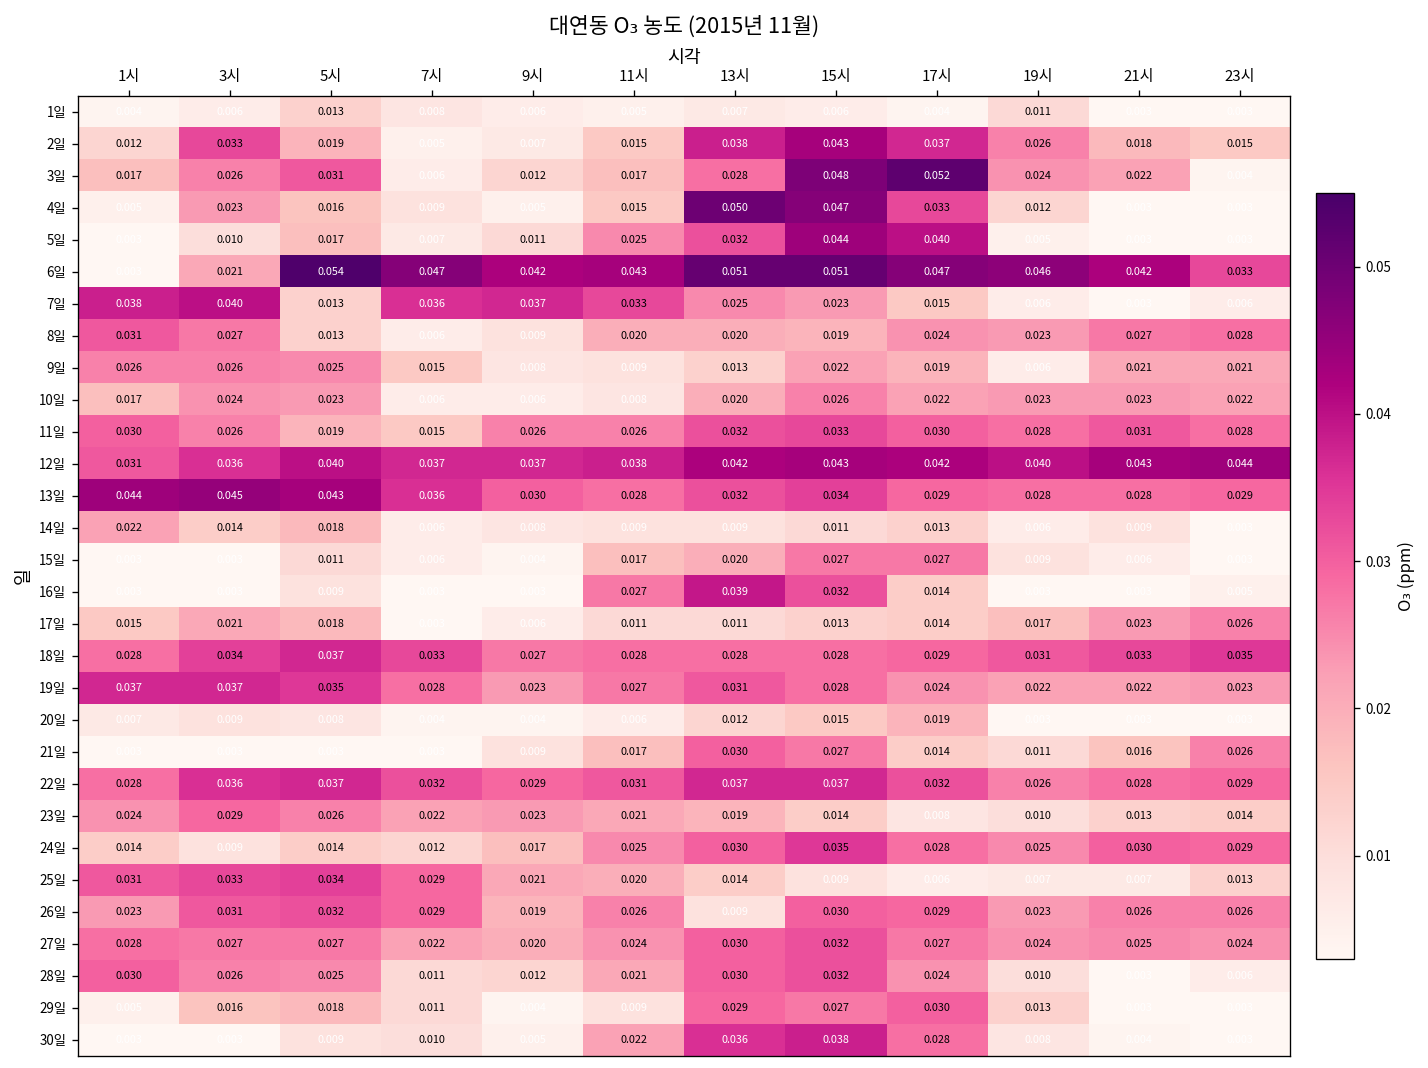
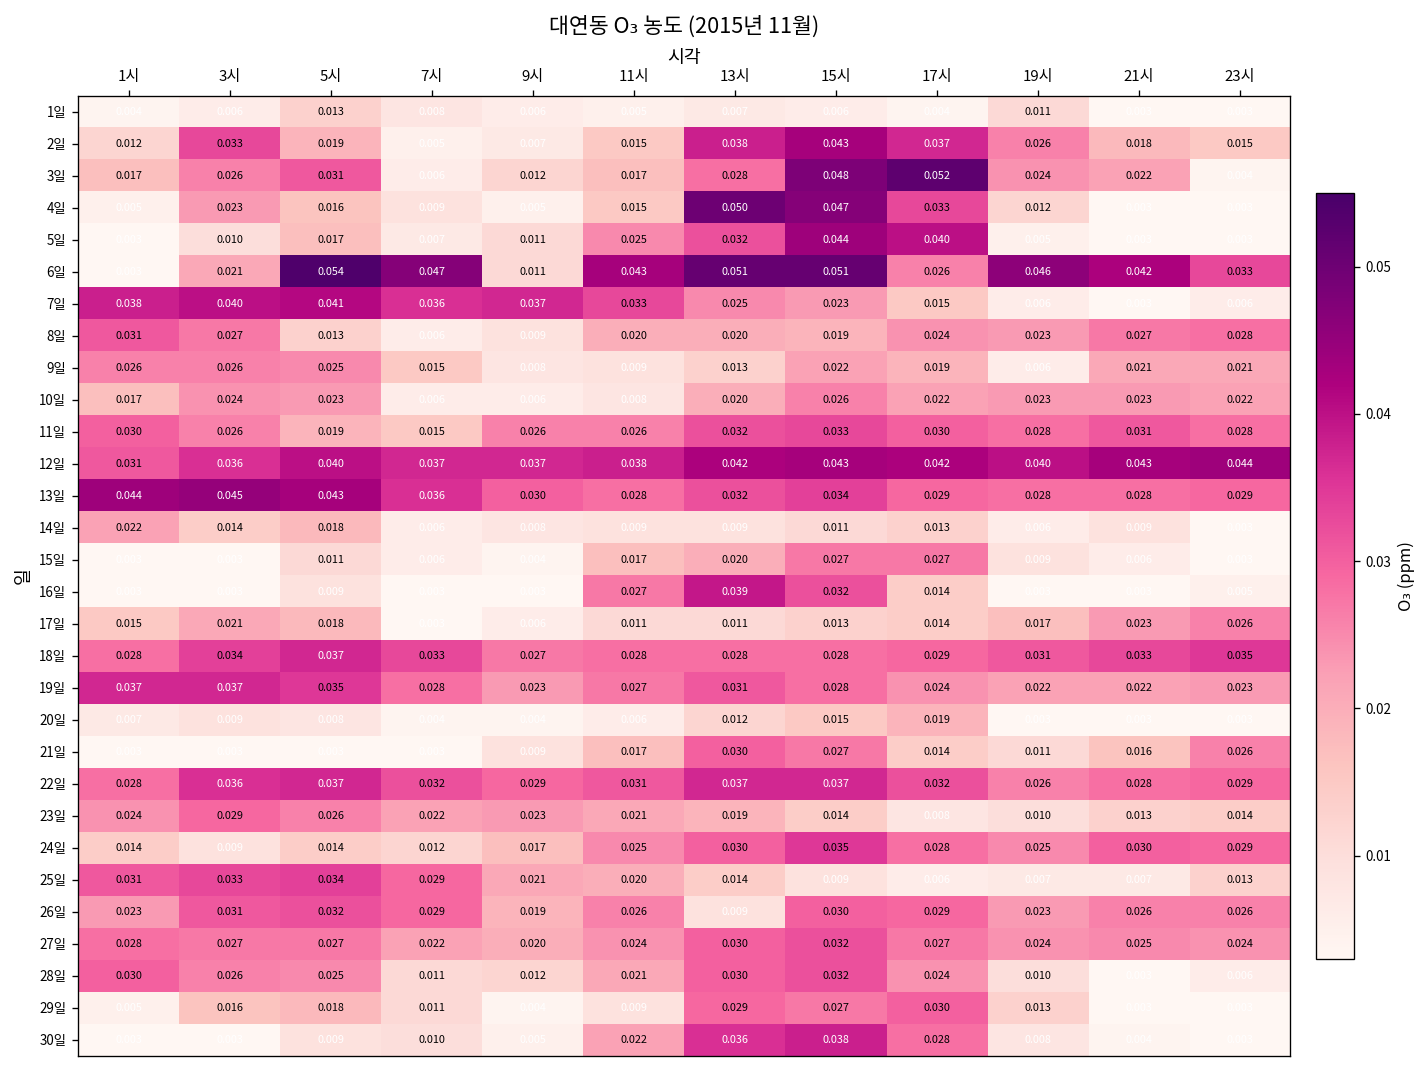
6일, 9시: 0.042 -> 0.011
6일, 17시: 0.047 -> 0.026
7일, 5시: 0.013 -> 0.041
